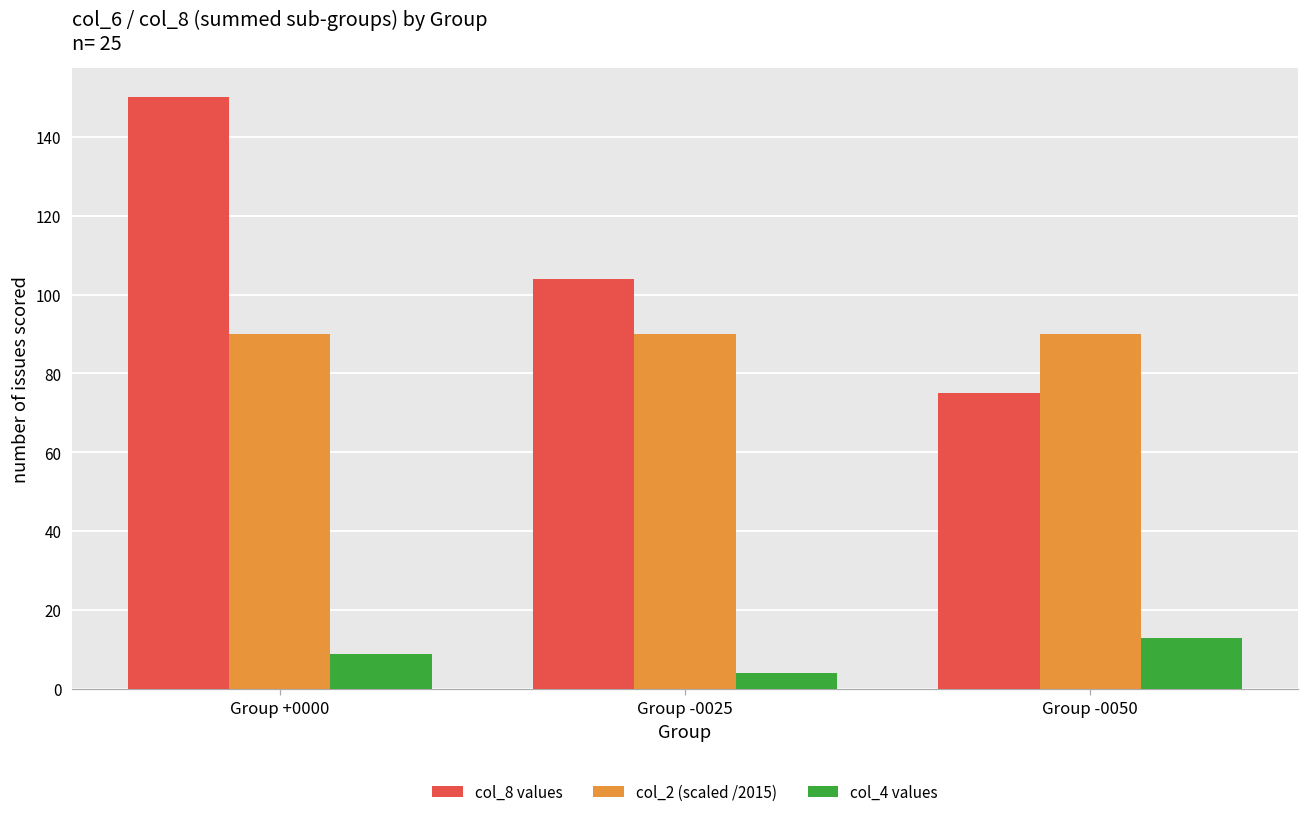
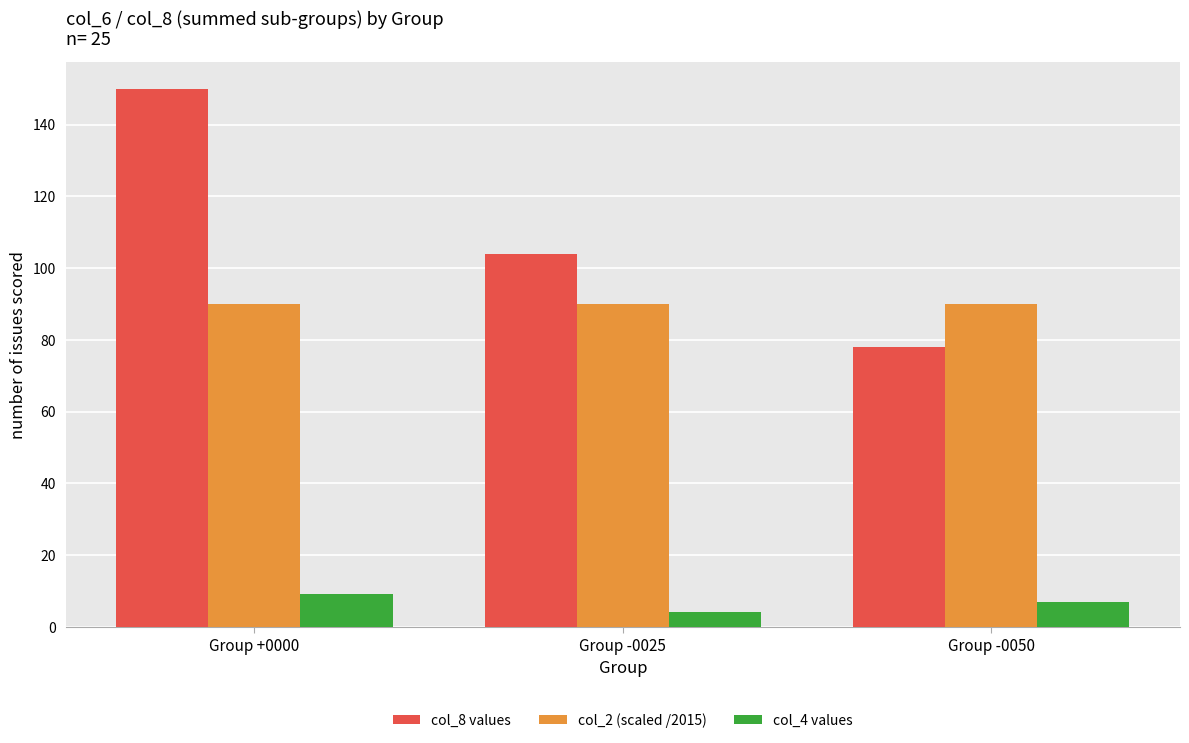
col_8 values, Group -0050: 75 -> 78
col_4 values, Group -0050: 13 -> 7
